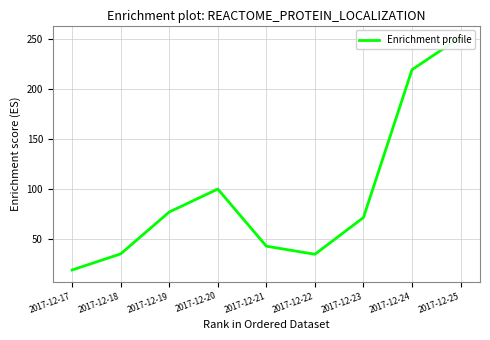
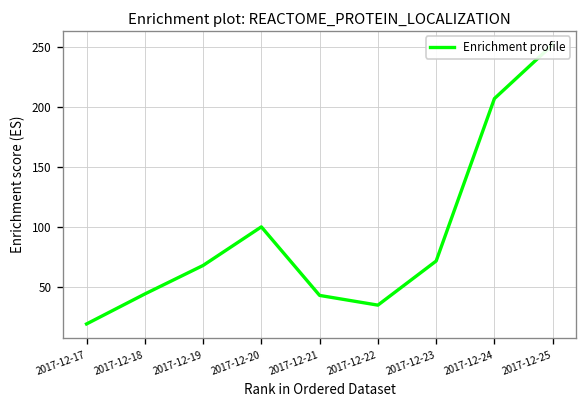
2017-12-18: 35 -> 44
2017-12-19: 80 -> 70
2017-12-24: 220 -> 210
